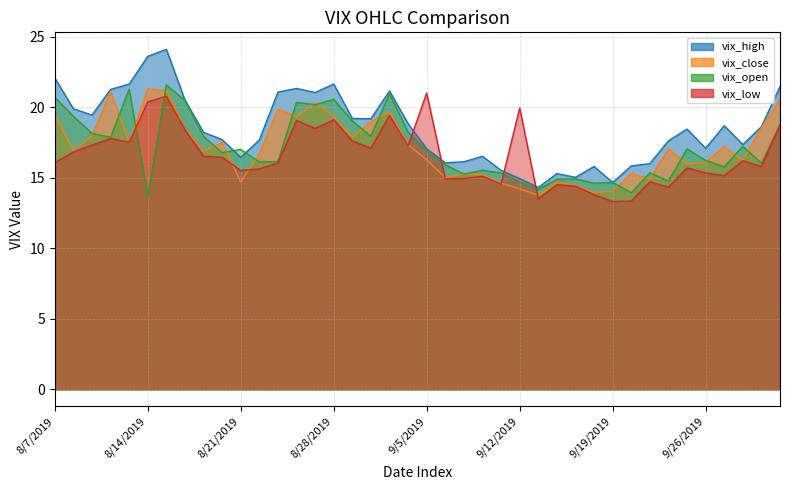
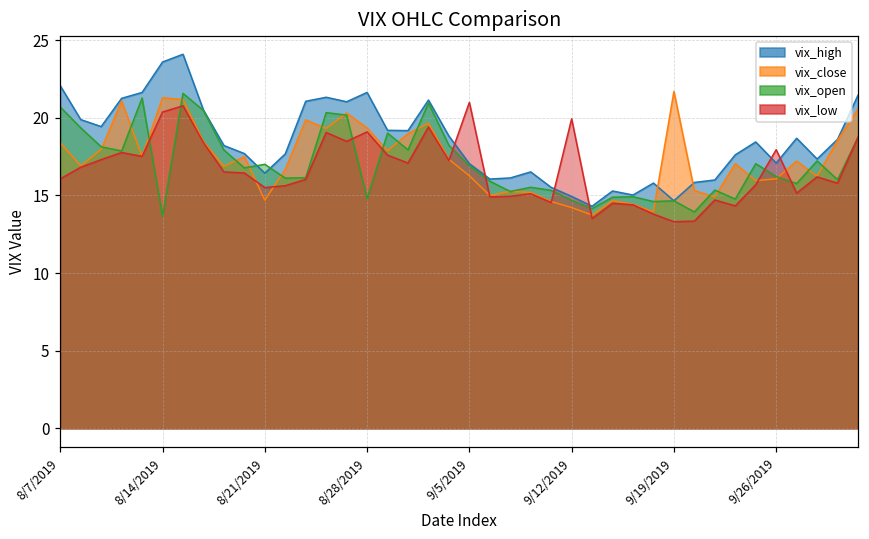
vix_close, 8/7/2019: 19.5 -> 18.4
vix_open, 8/28/2019: 20.6 -> 14.8
vix_close, 9/19/2019: 14.1 -> 21.7
vix_low, 9/26/2019: 15.4 -> 18.0
